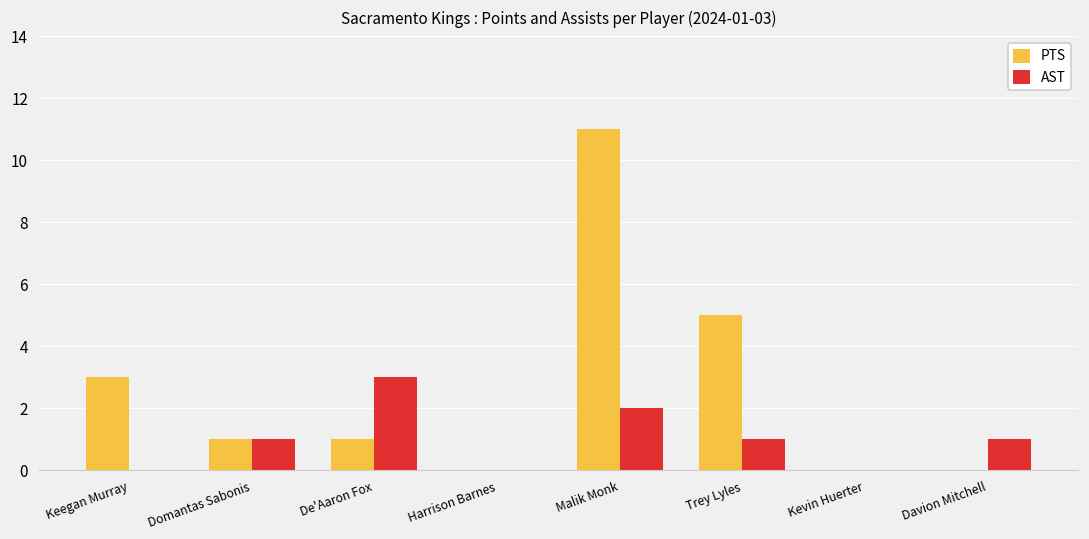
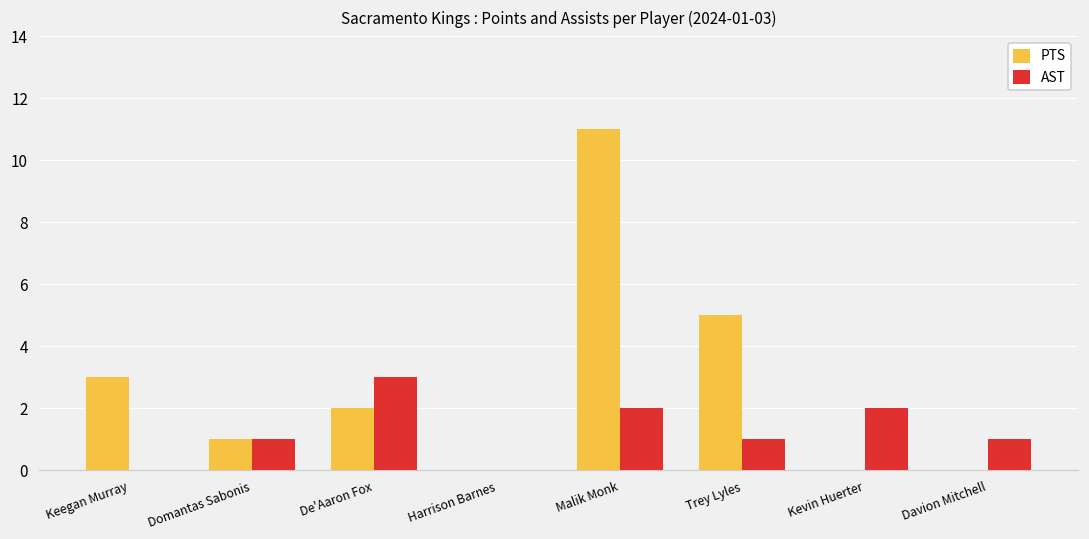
PTS, De'Aaron Fox: 1 -> 2
AST, Kevin Huerter: 0 -> 2
